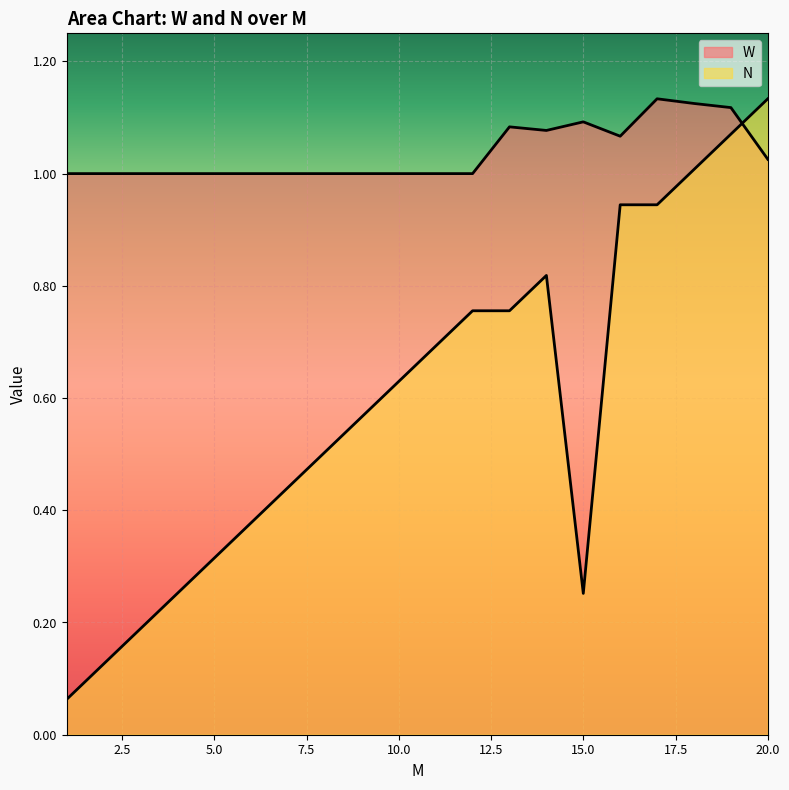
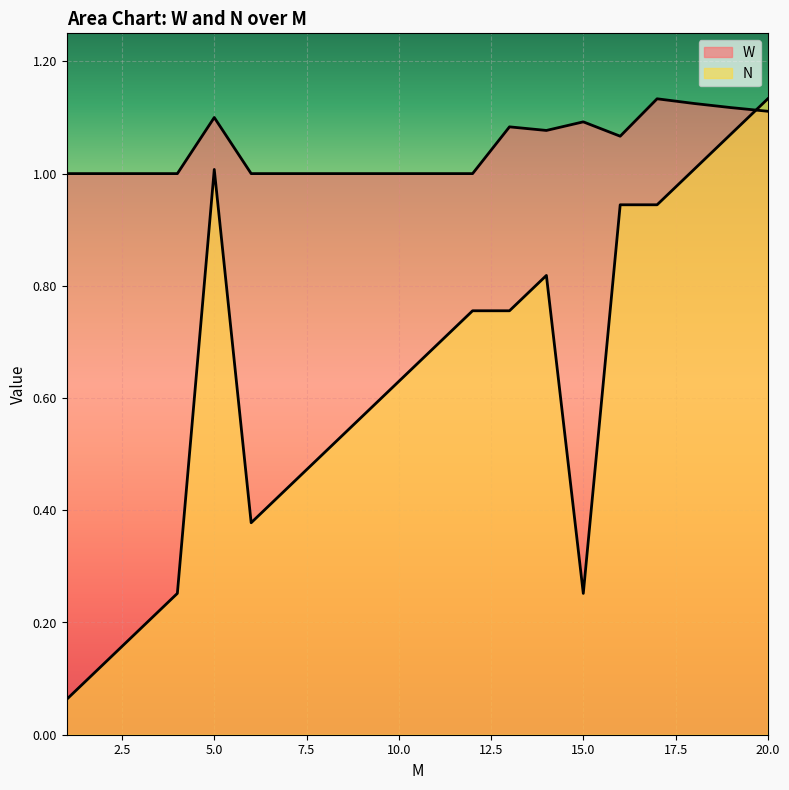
W, 5.0: 1.0 -> 1.1
N, 5.0: 0.31 -> 1.01
W, 20.0: 1.03 -> 1.11
